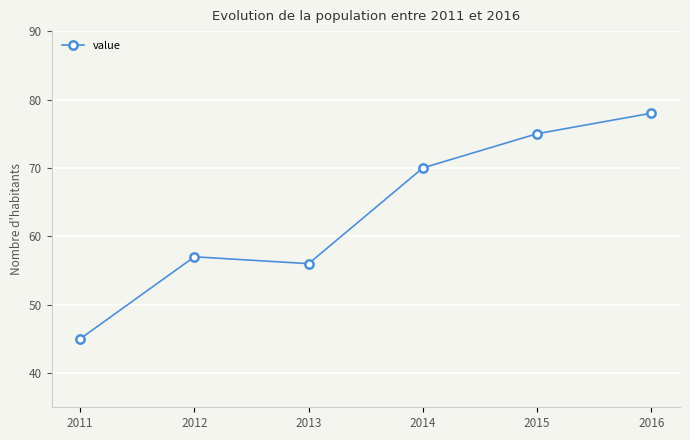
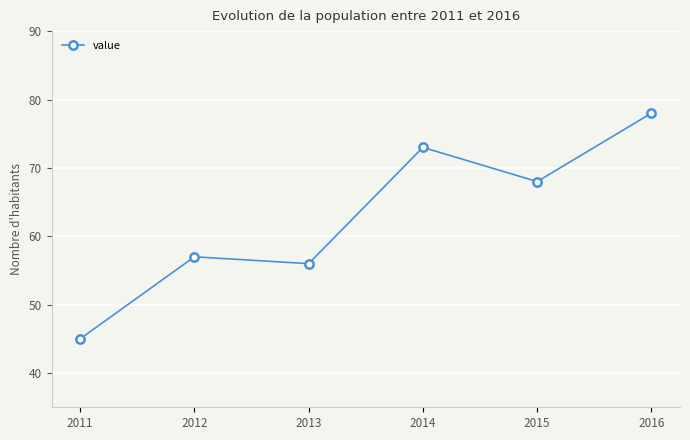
2014: 70 -> 73
2015: 75 -> 68
